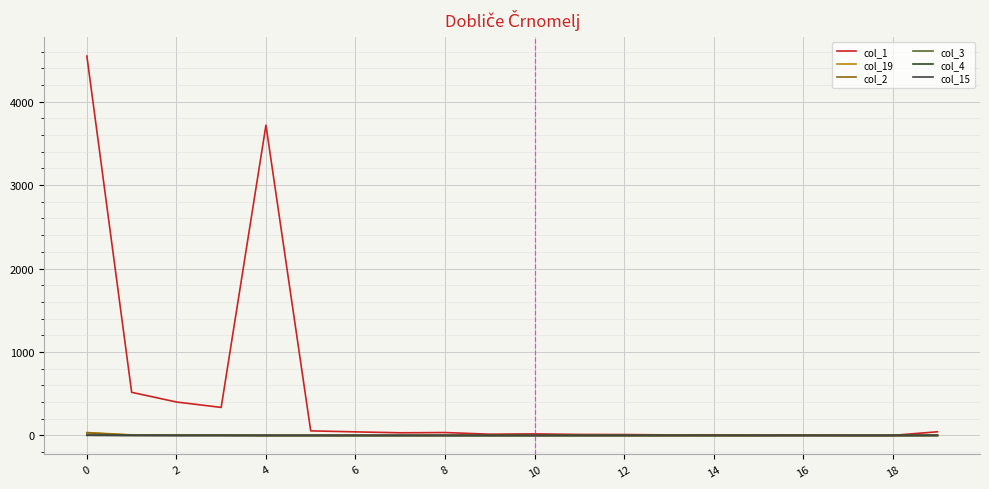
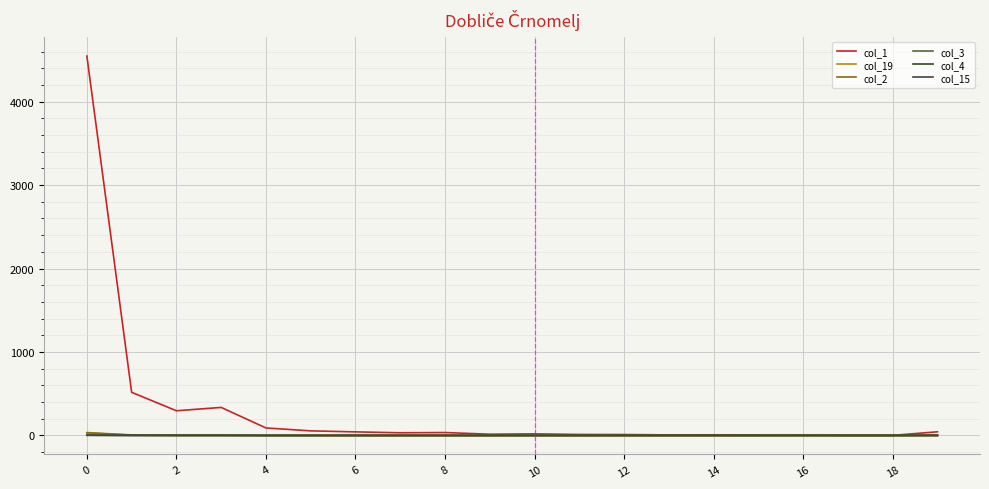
col_1, 2: 400 -> 300
col_1, 4: 3700 -> 100
